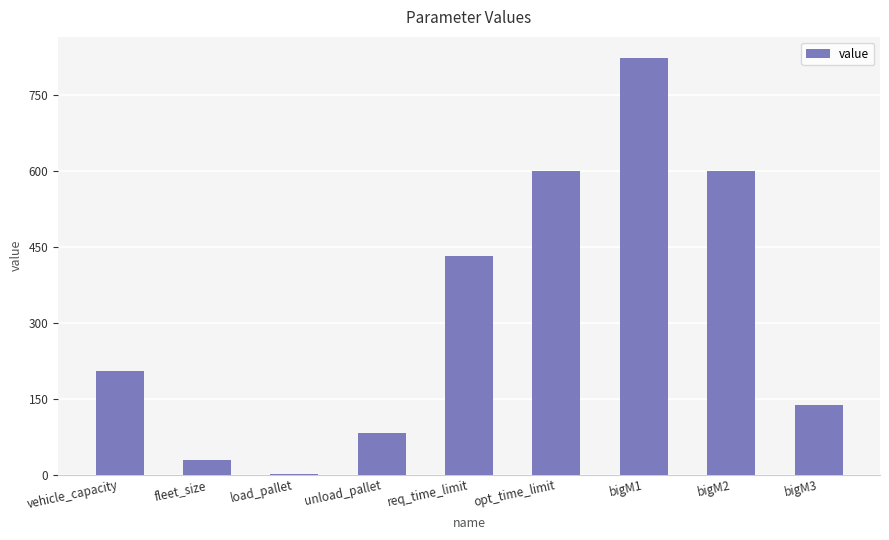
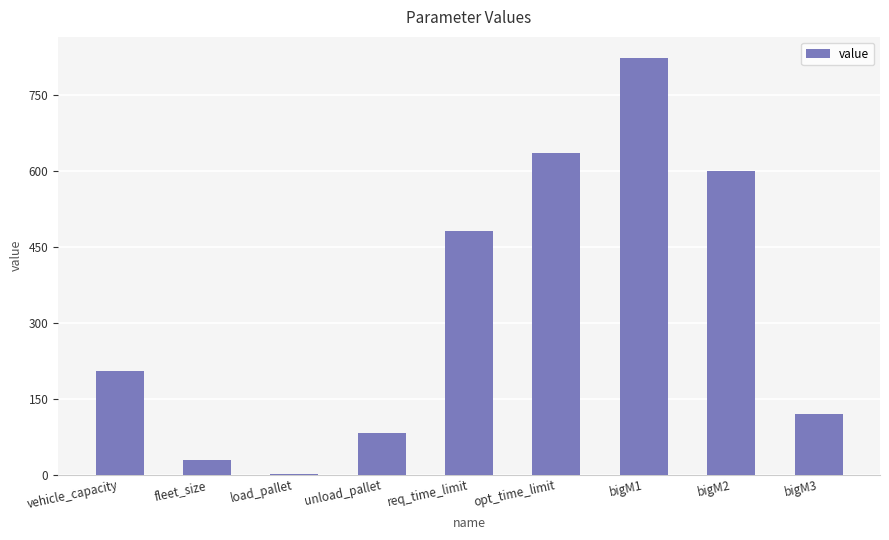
req_time_limit: 430 -> 480
opt_time_limit: 600 -> 640
bigM3: 140 -> 120
